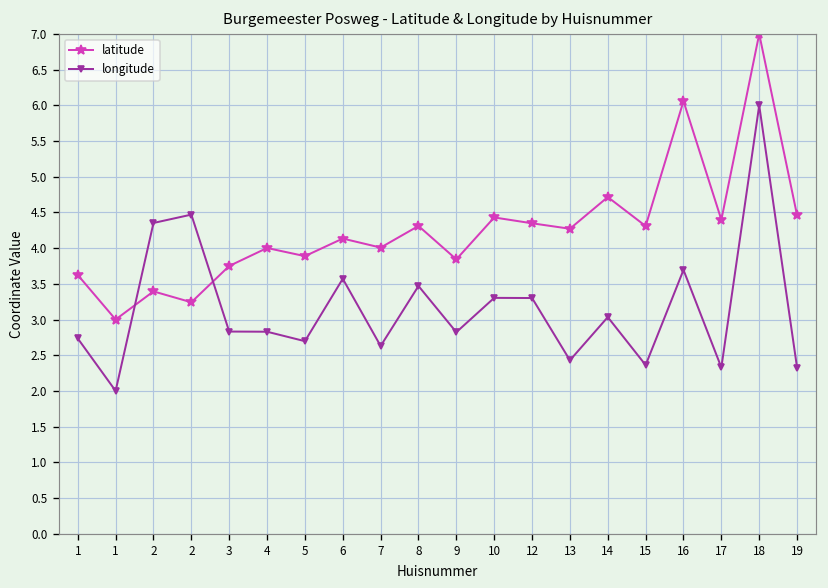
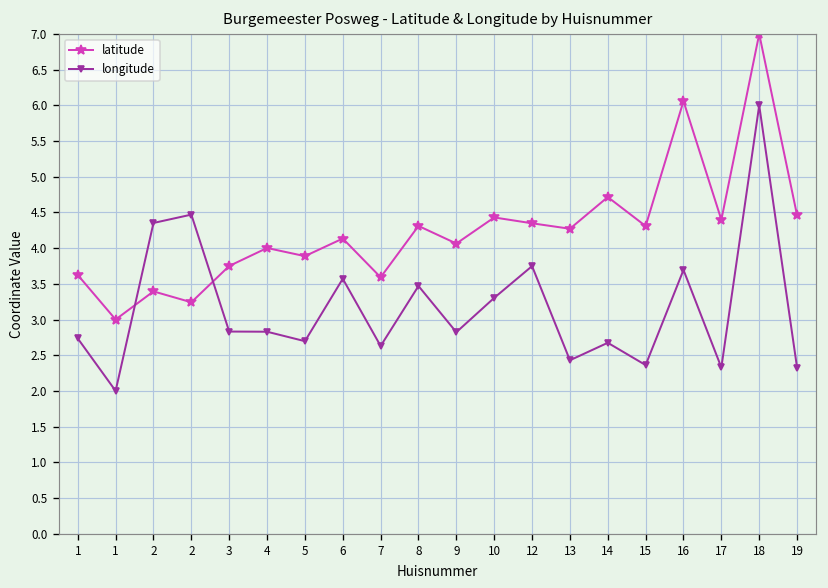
latitude, 7: 4.0 -> 3.6
latitude, 9: 3.8 -> 4.1
longitude, 12: 3.3 -> 3.7
longitude, 14: 3.0 -> 2.7
